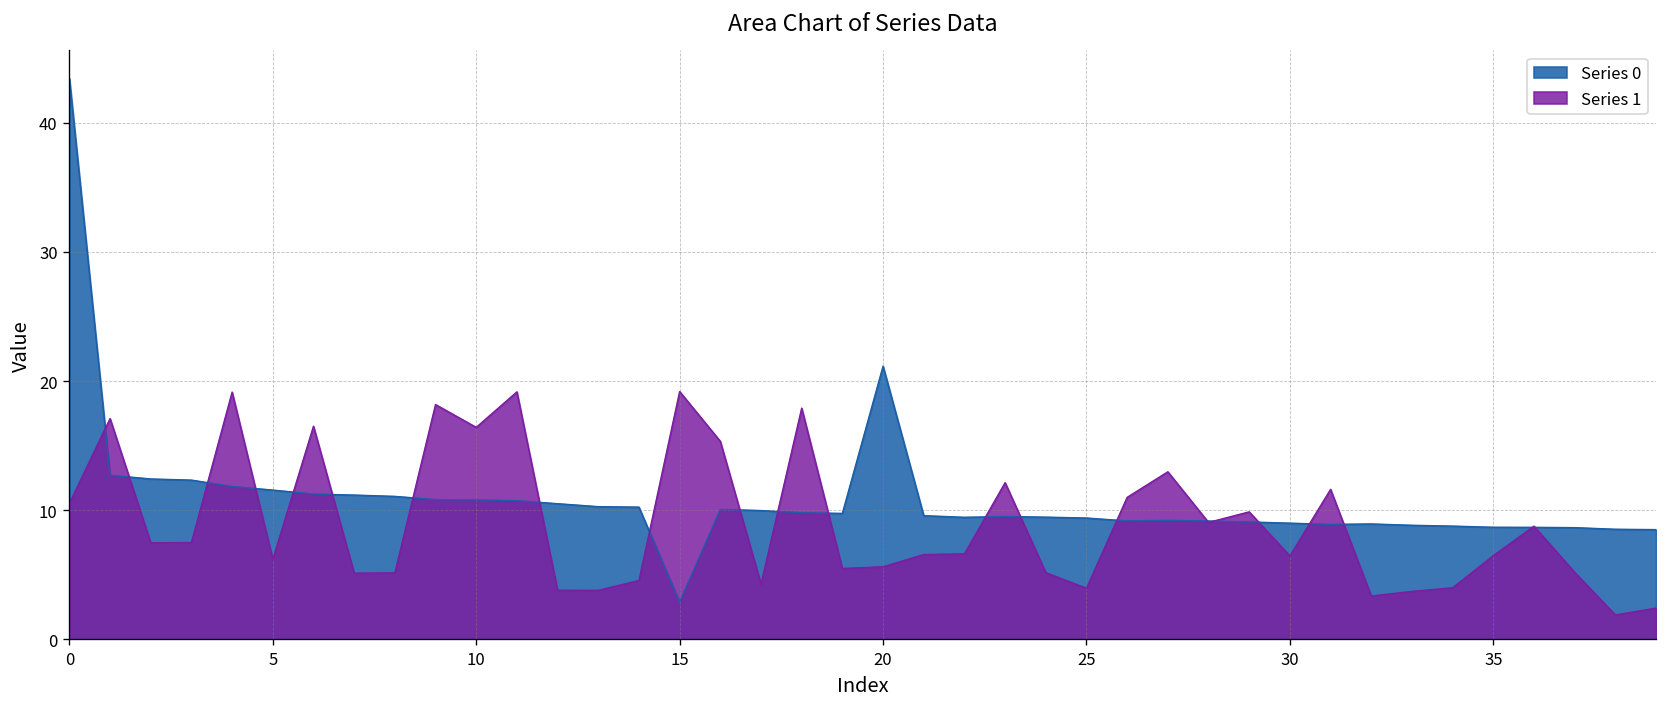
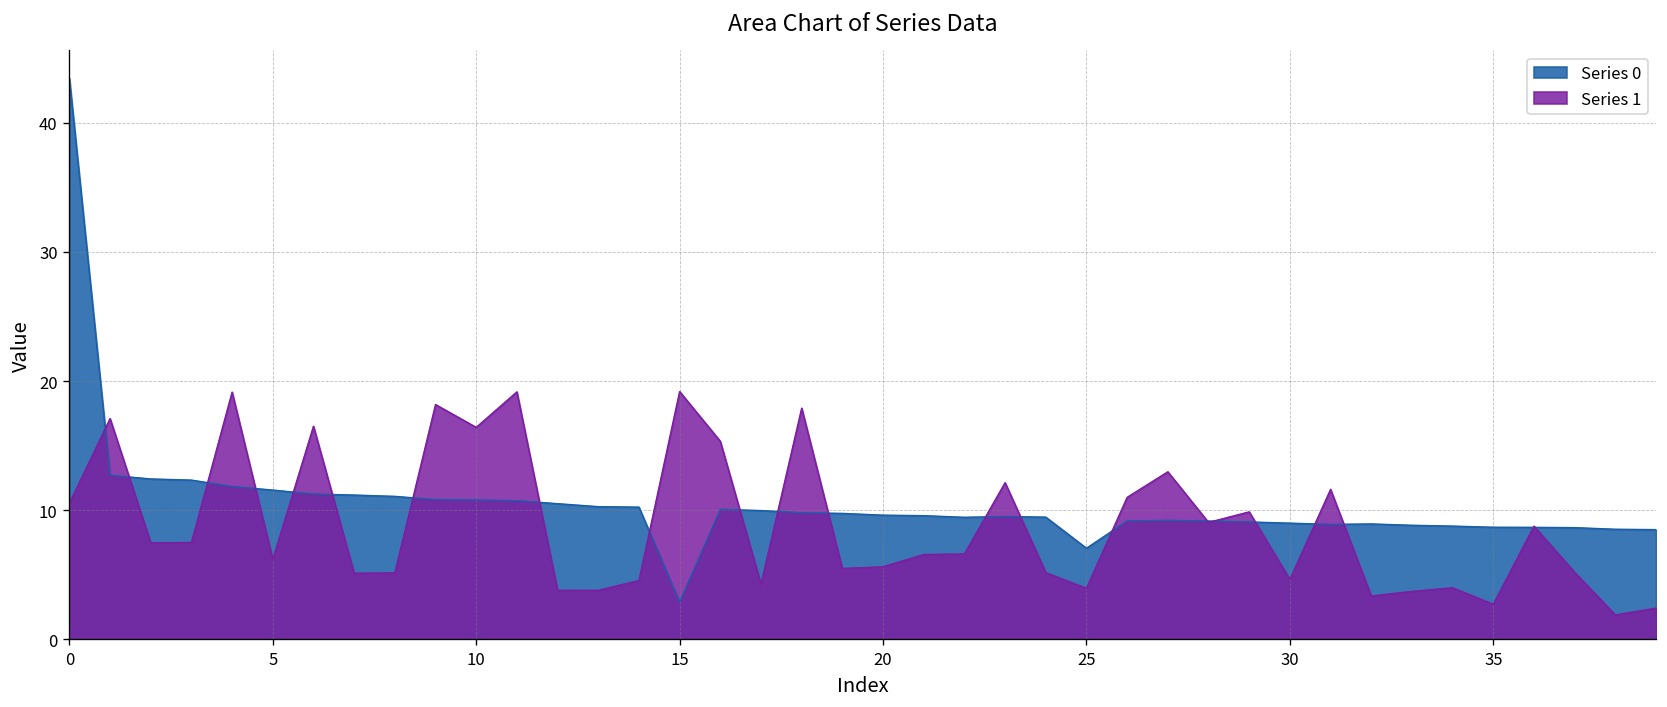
Series 0, 20: 21.2 -> 9.6
Series 0, 25: 9.4 -> 7.1
Series 1, 30: 6.5 -> 4.6
Series 1, 35: 6.5 -> 2.7
